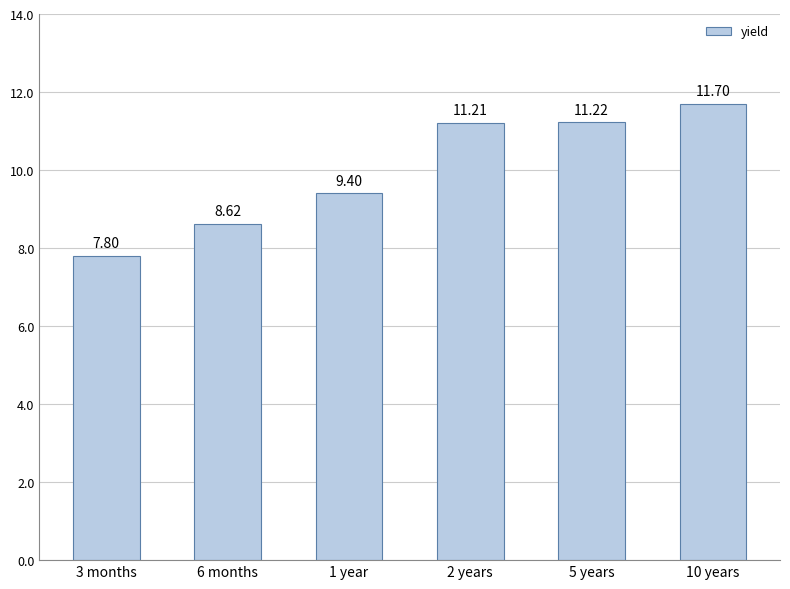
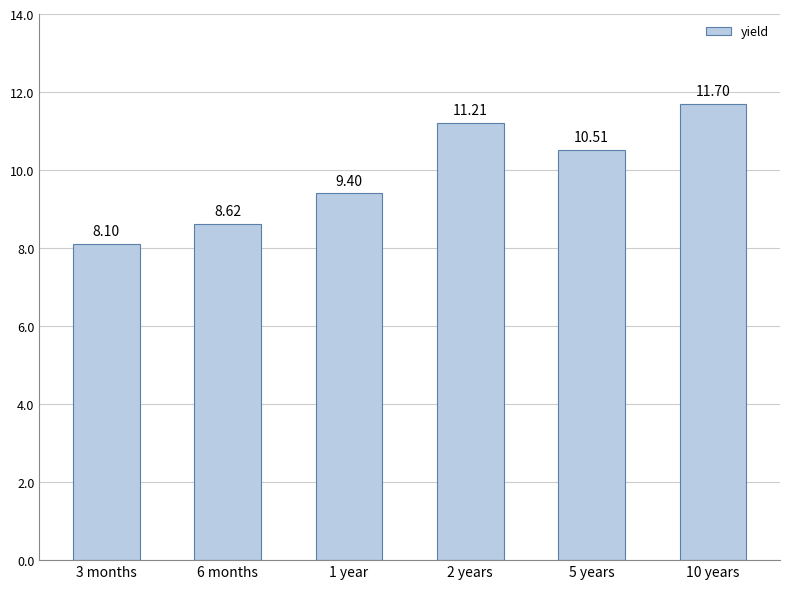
3 months: 7.80 -> 8.10
5 years: 11.22 -> 10.51
